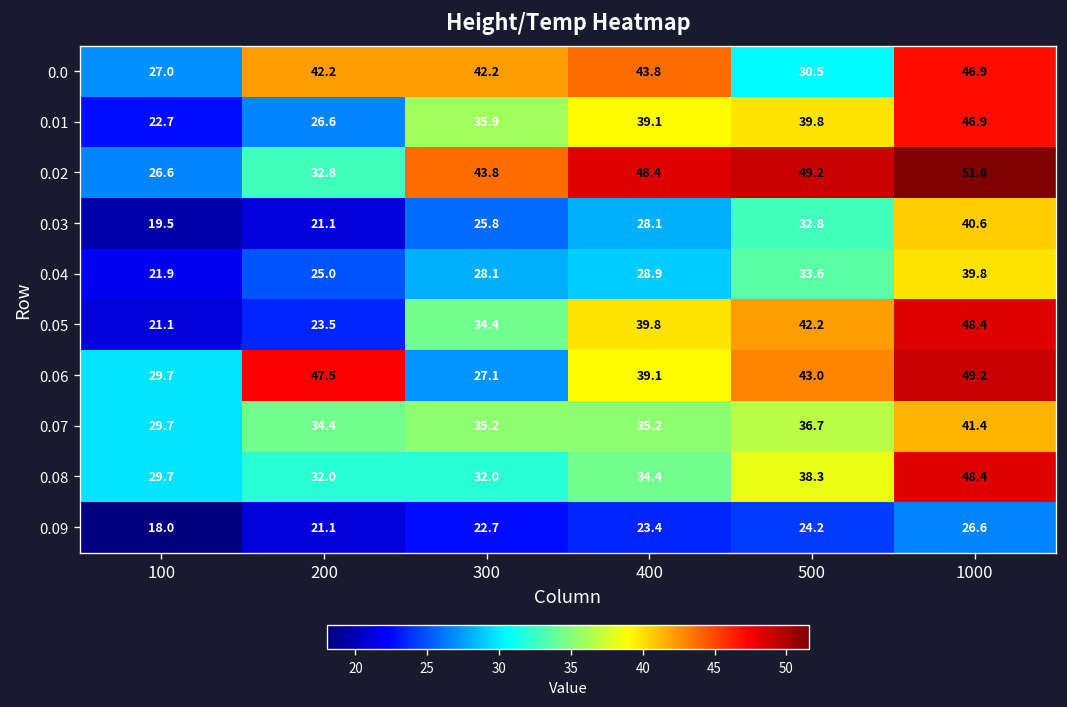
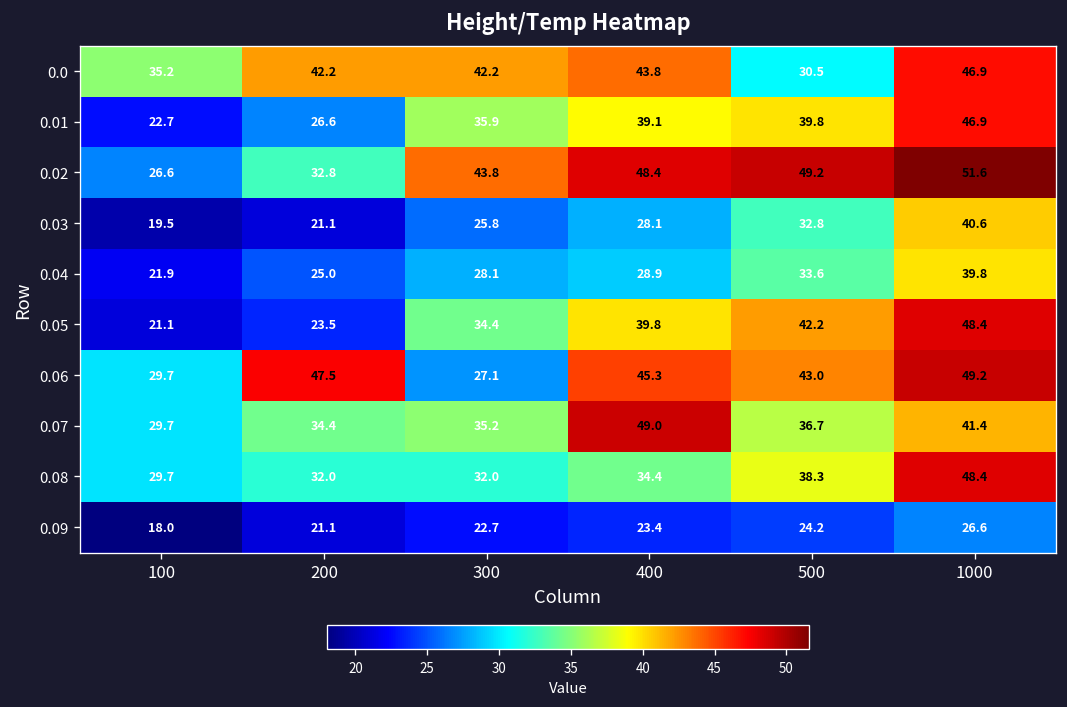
0.0, 100: 27.0 -> 35.2
0.06, 400: 39.1 -> 45.3
0.07, 400: 35.2 -> 49.0
